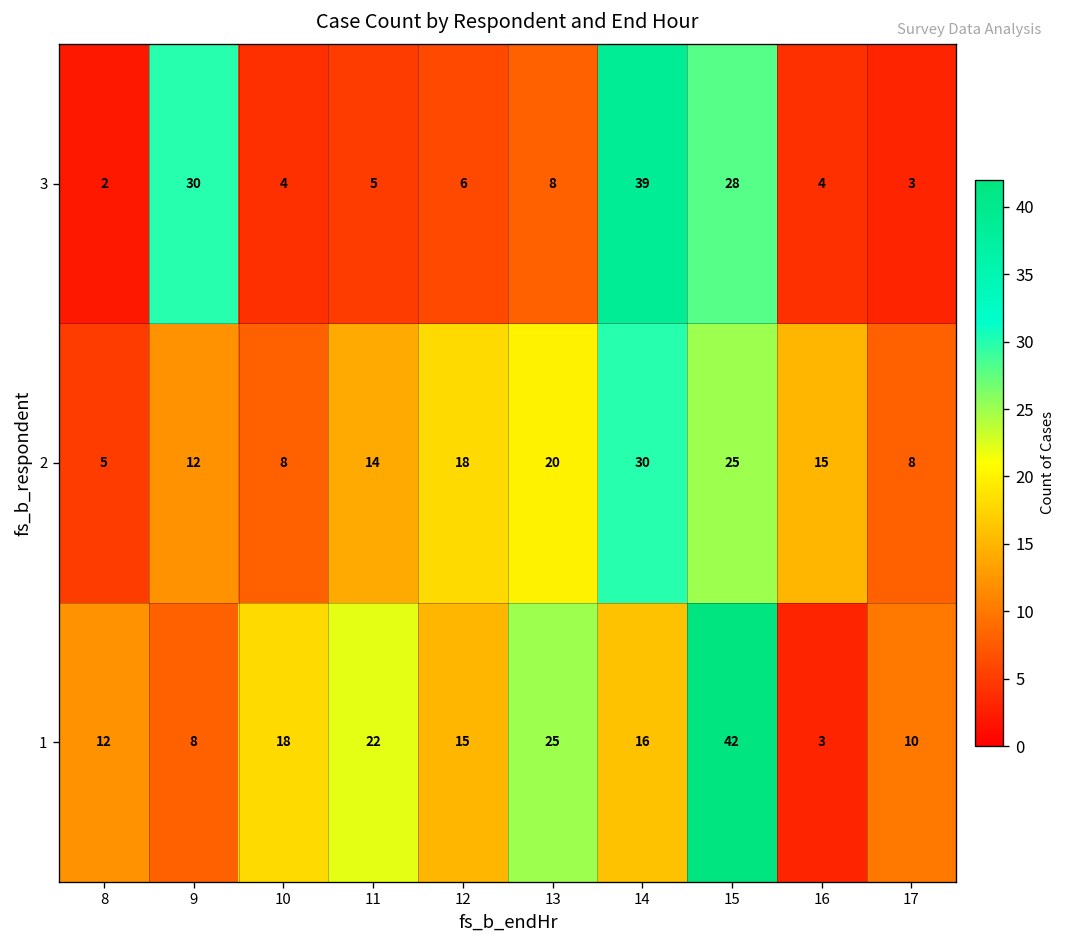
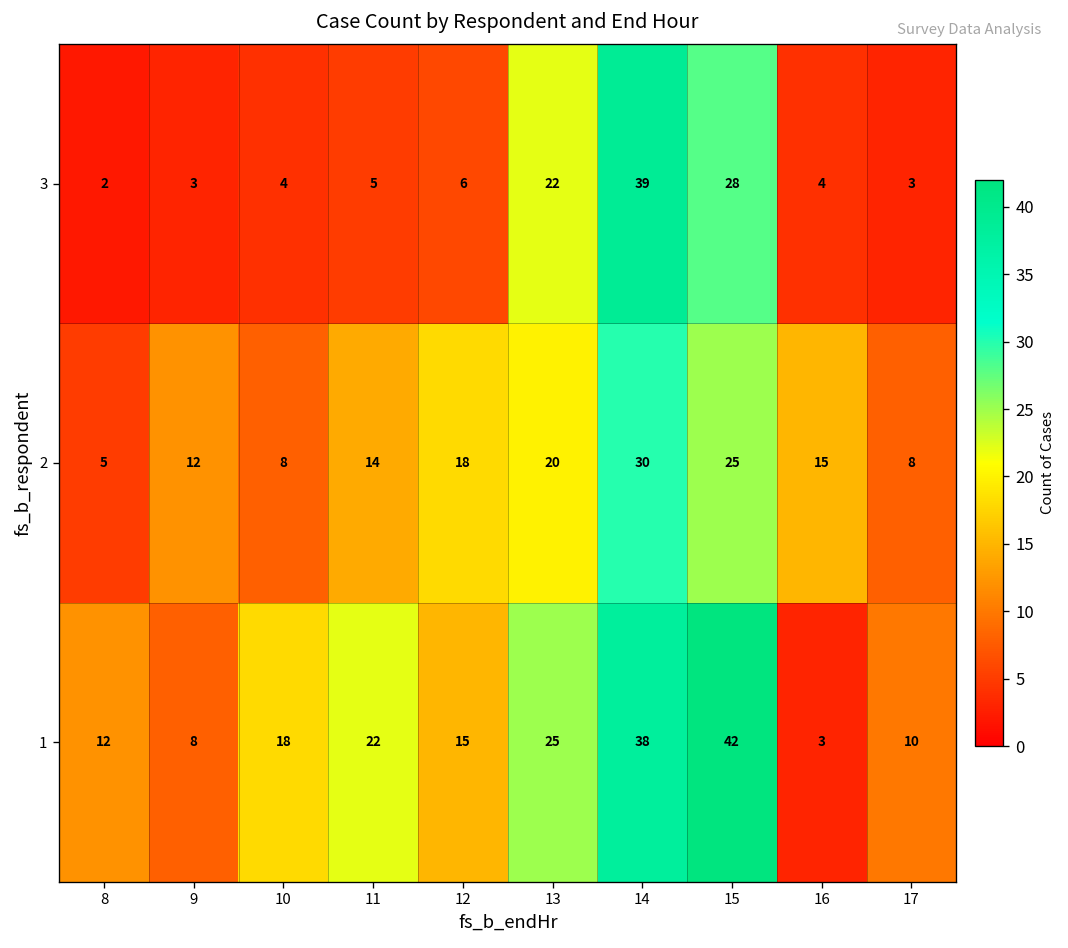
3, 9: 30 -> 3
3, 13: 8 -> 22
1, 14: 16 -> 38
